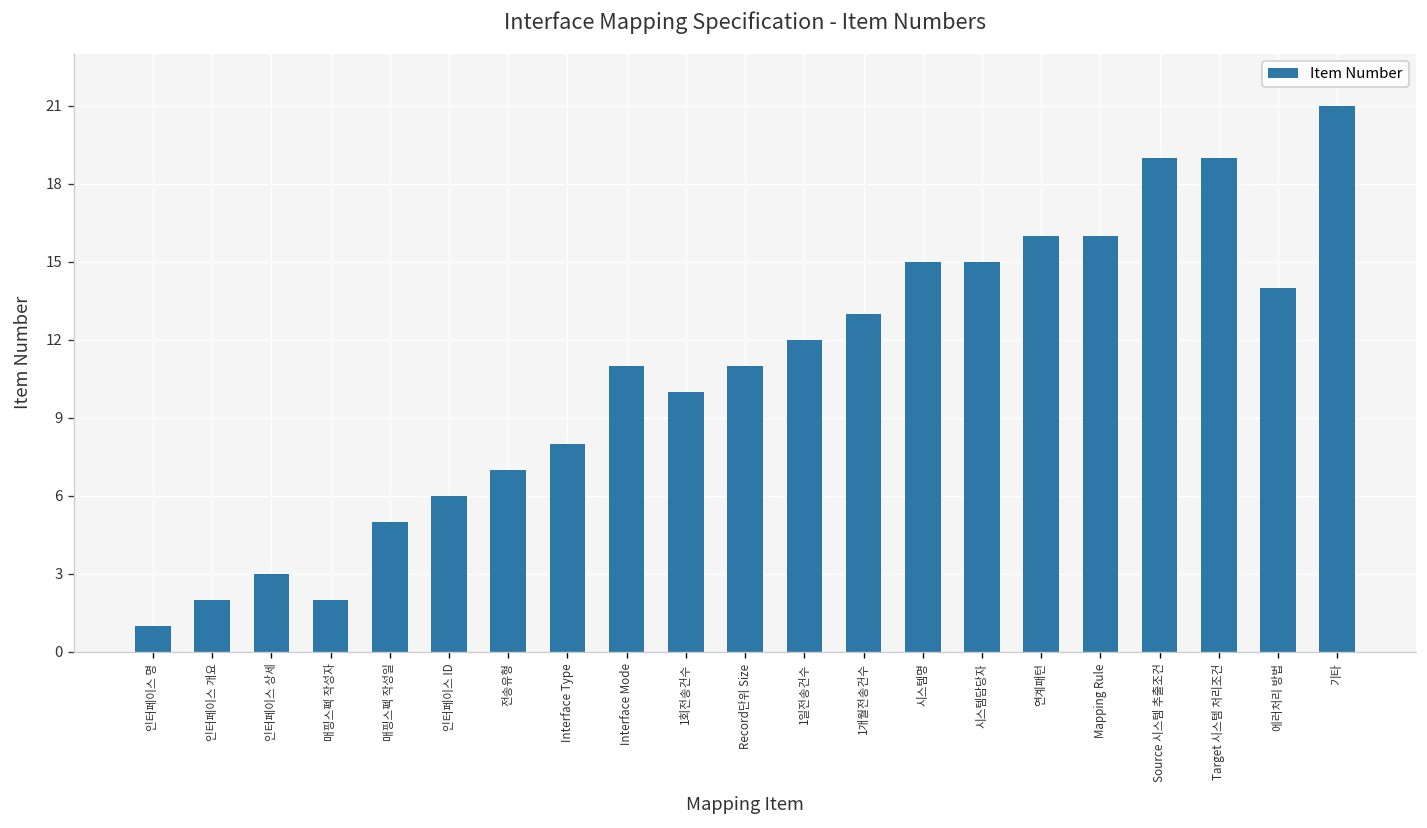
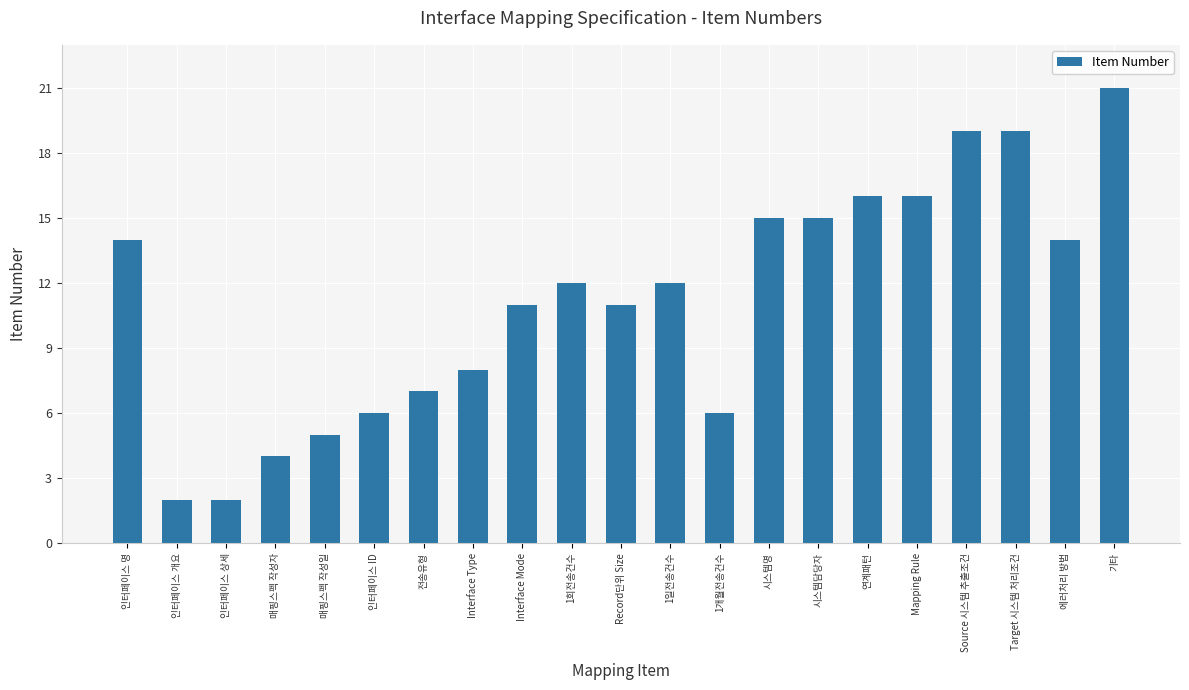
인터페이스 명: 1 -> 14
인터페이스 상세: 3 -> 2
매핑스펙 작성자: 2 -> 4
1회전송건수: 10 -> 12
1개월전송건수: 13 -> 6
